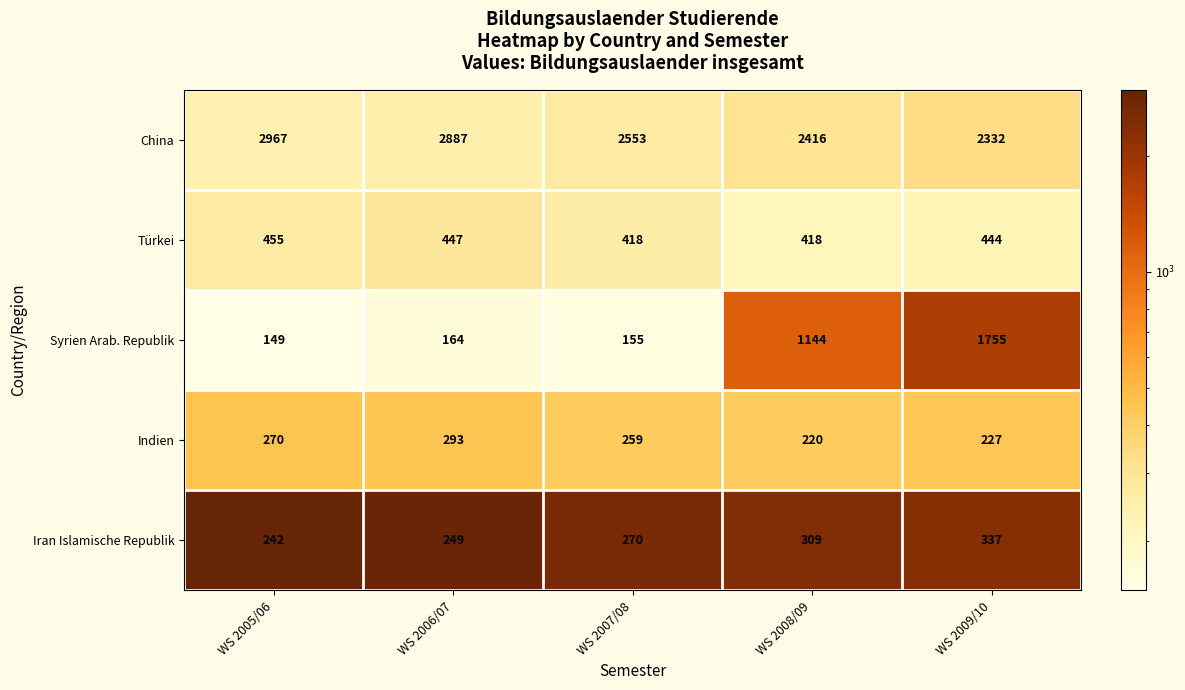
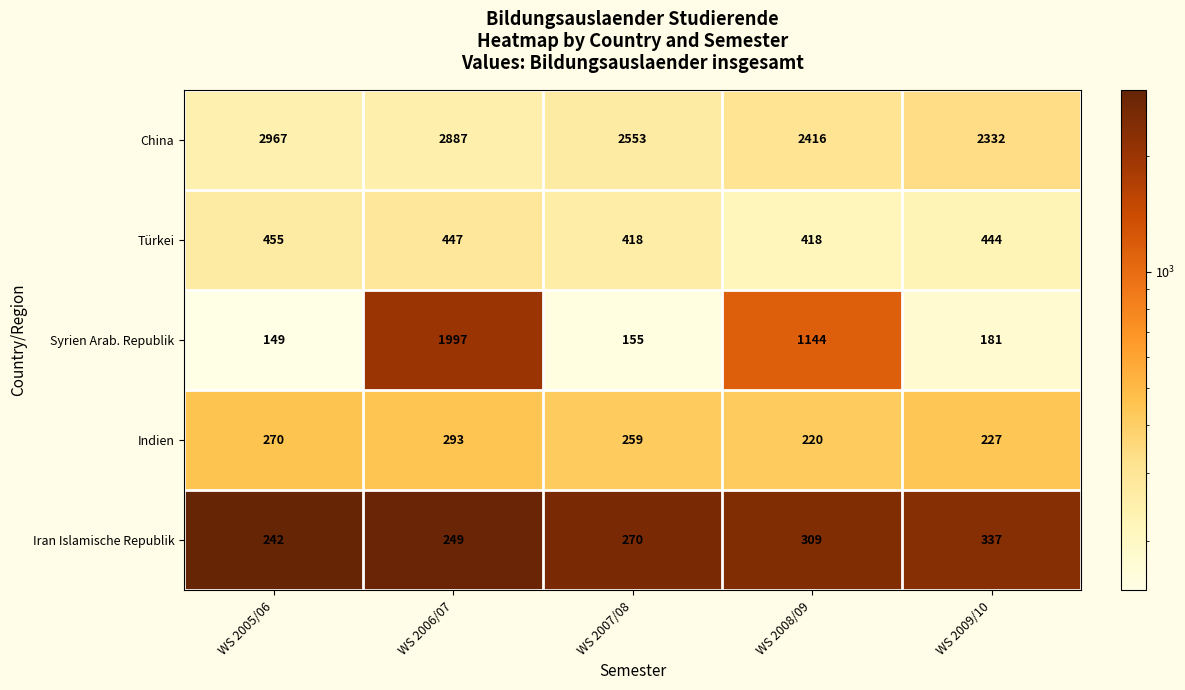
Syrien Arab. Republik, WS 2006/07: 164 -> 1997
Syrien Arab. Republik, WS 2009/10: 1755 -> 181
